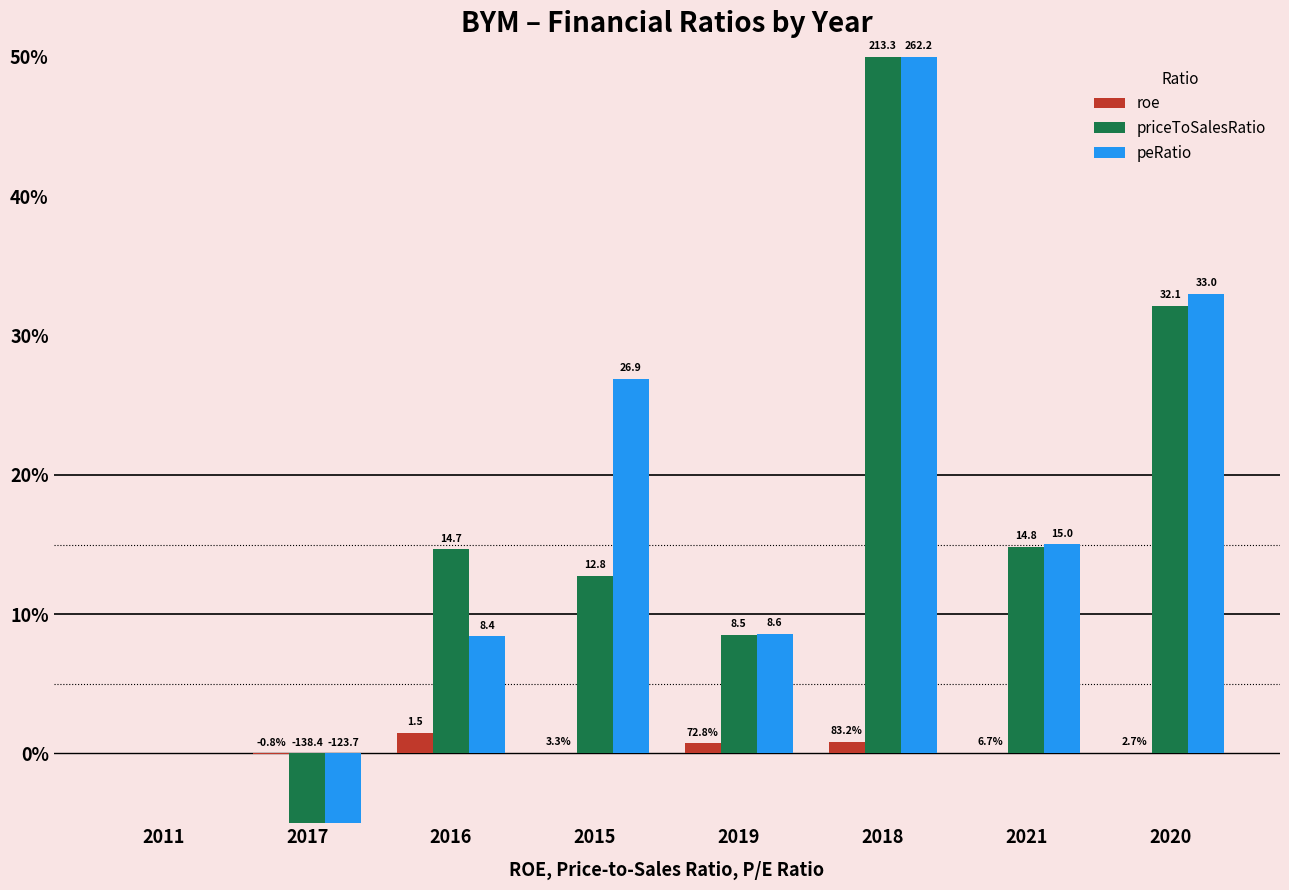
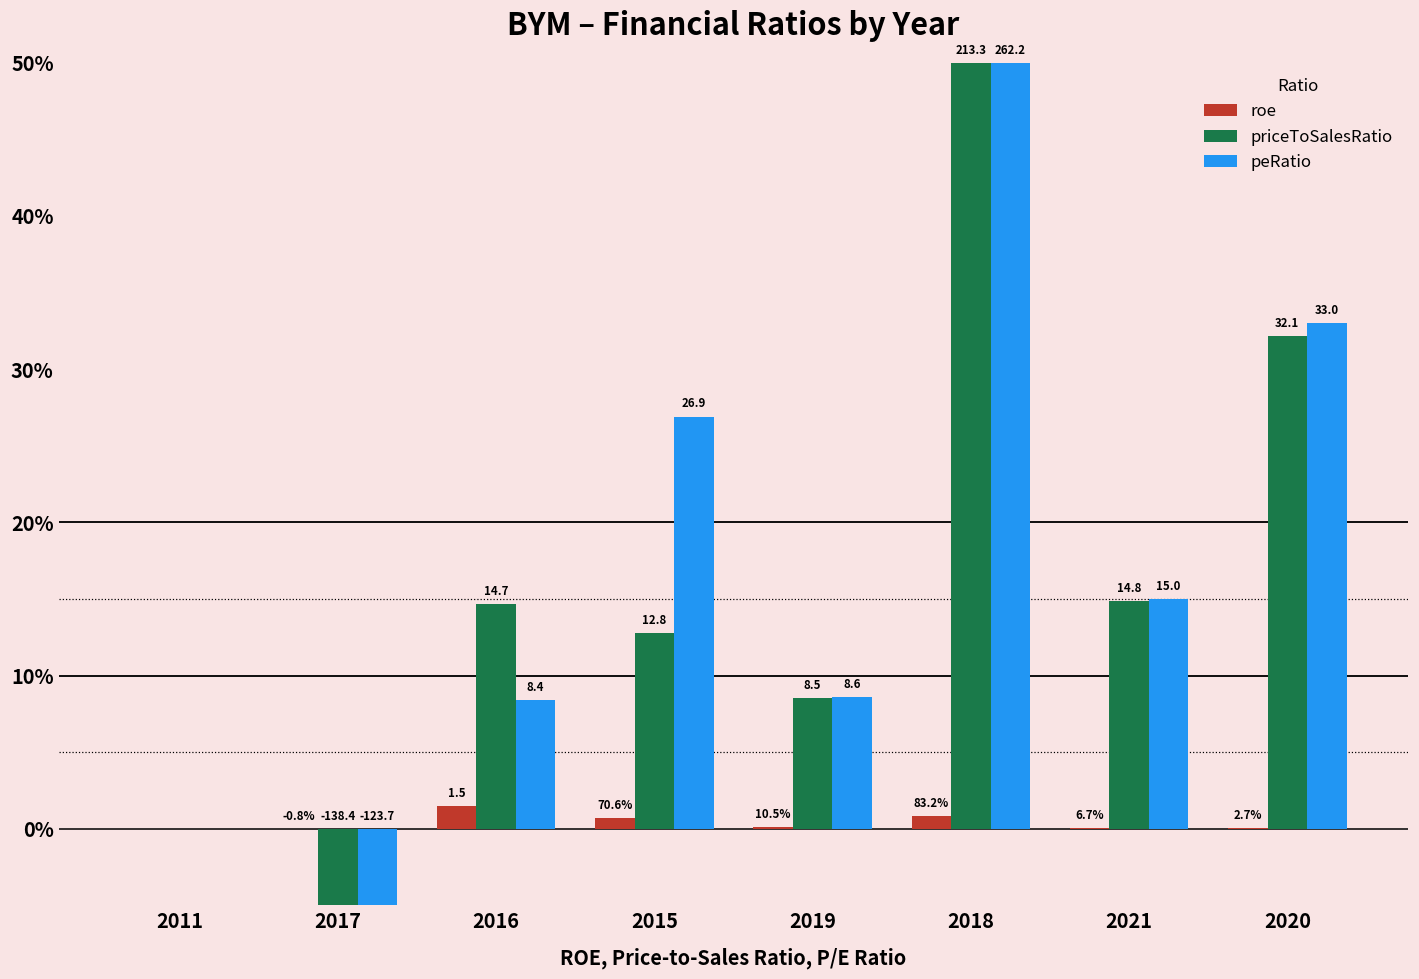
roe, 2015: 3.3% -> 70.6%
roe, 2019: 72.8% -> 10.5%
